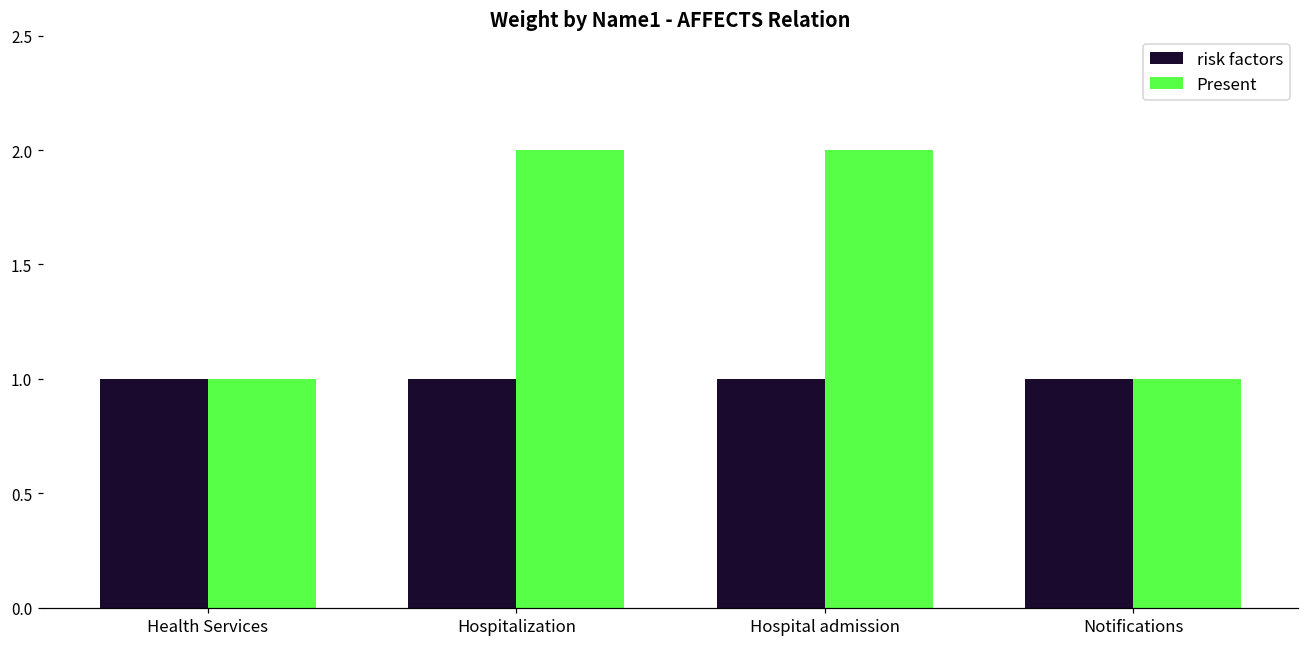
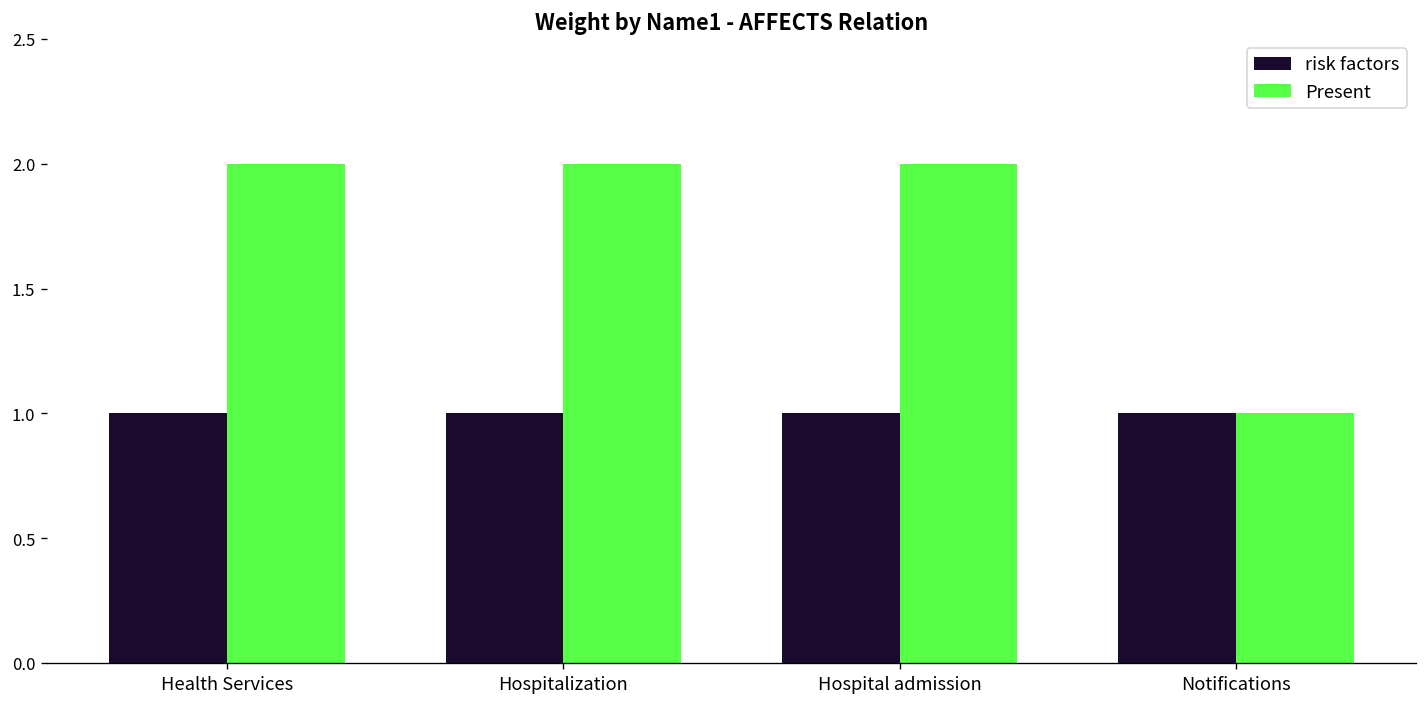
Present, Health Services: 1 -> 2
